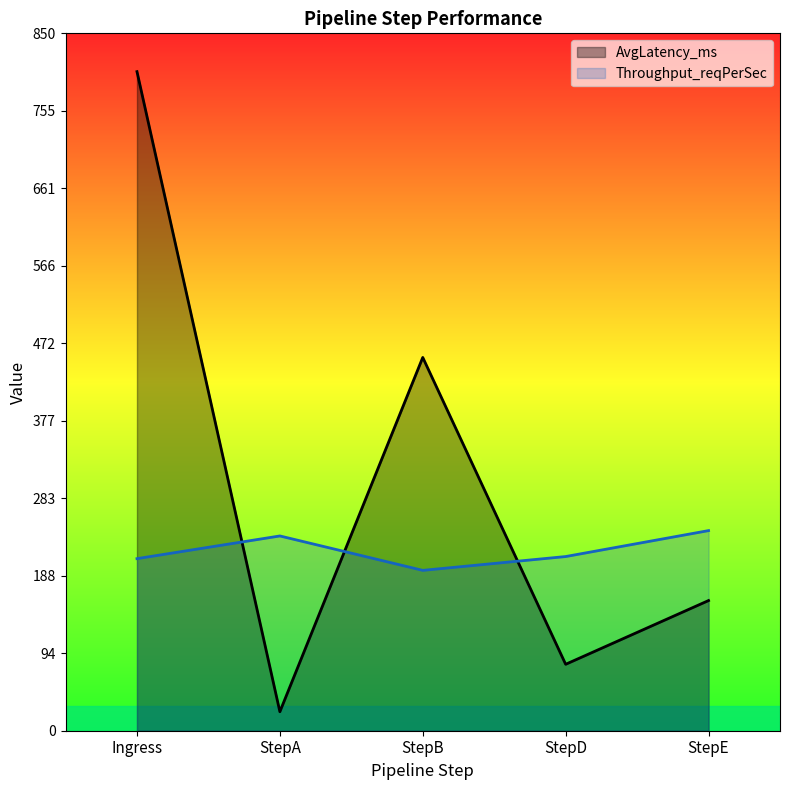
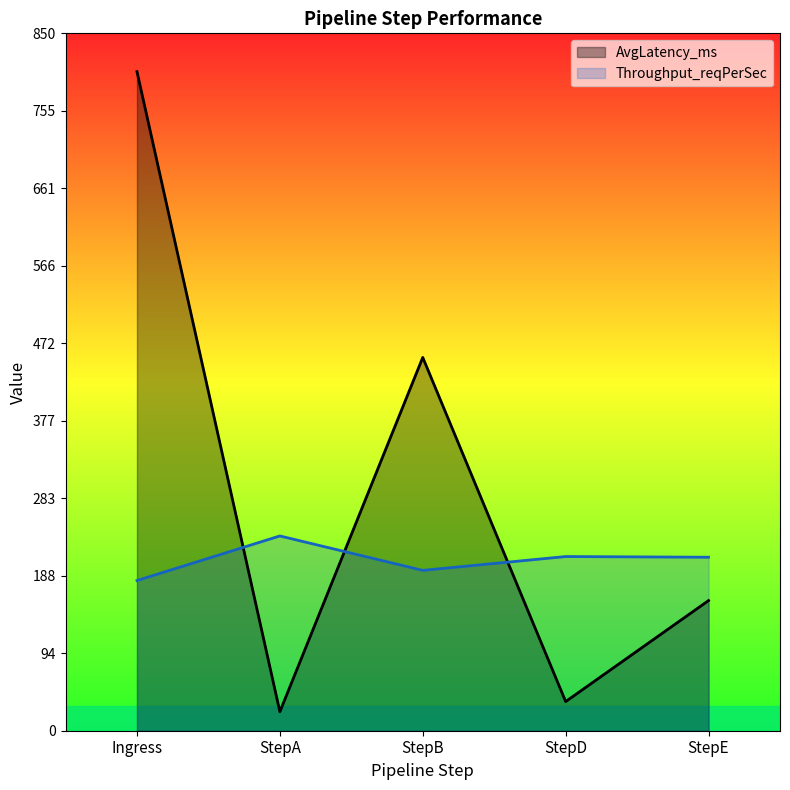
Throughput_reqPerSec, Ingress: 210 -> 180
AvgLatency_ms, StepD: 80 -> 40
Throughput_reqPerSec, StepE: 240 -> 210
